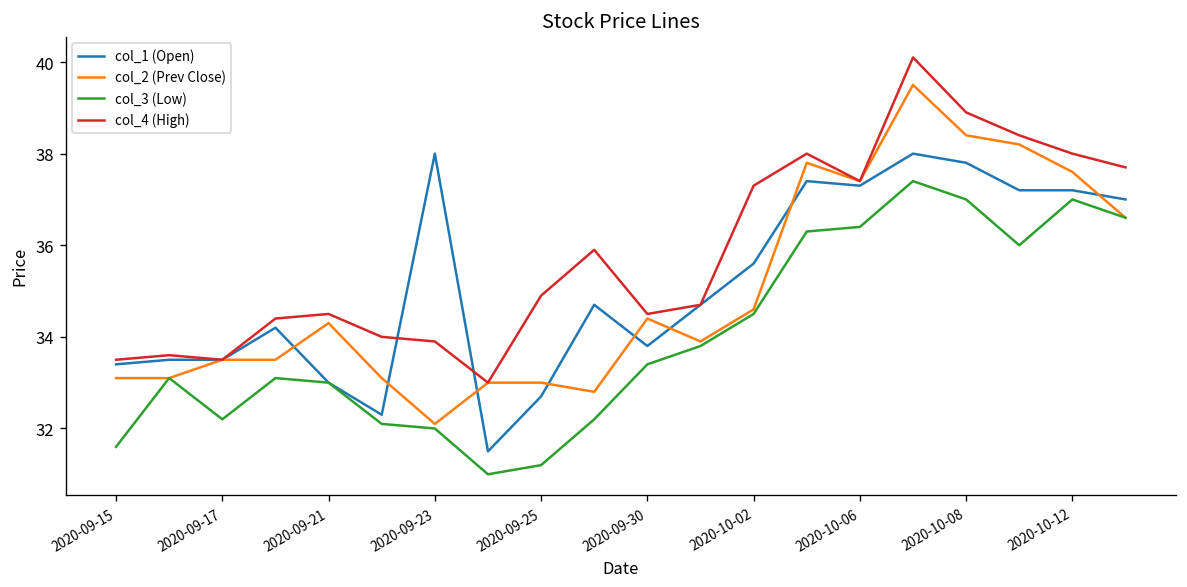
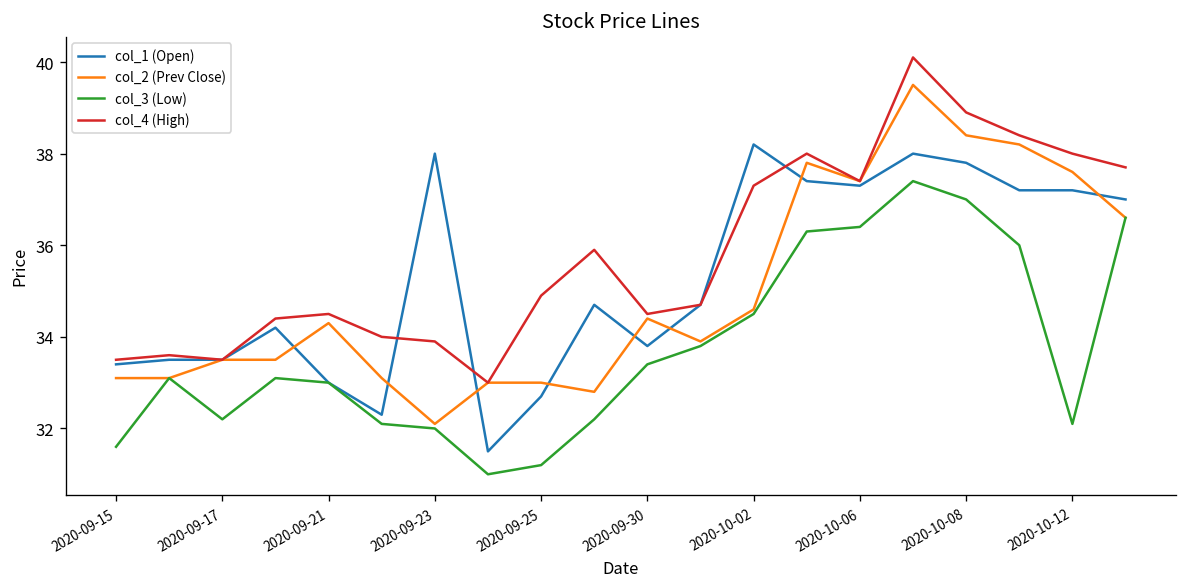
col_1 (Open), 2020-10-02: 35.6 -> 38.2
col_3 (Low), 2020-10-12: 37.0 -> 32.1
